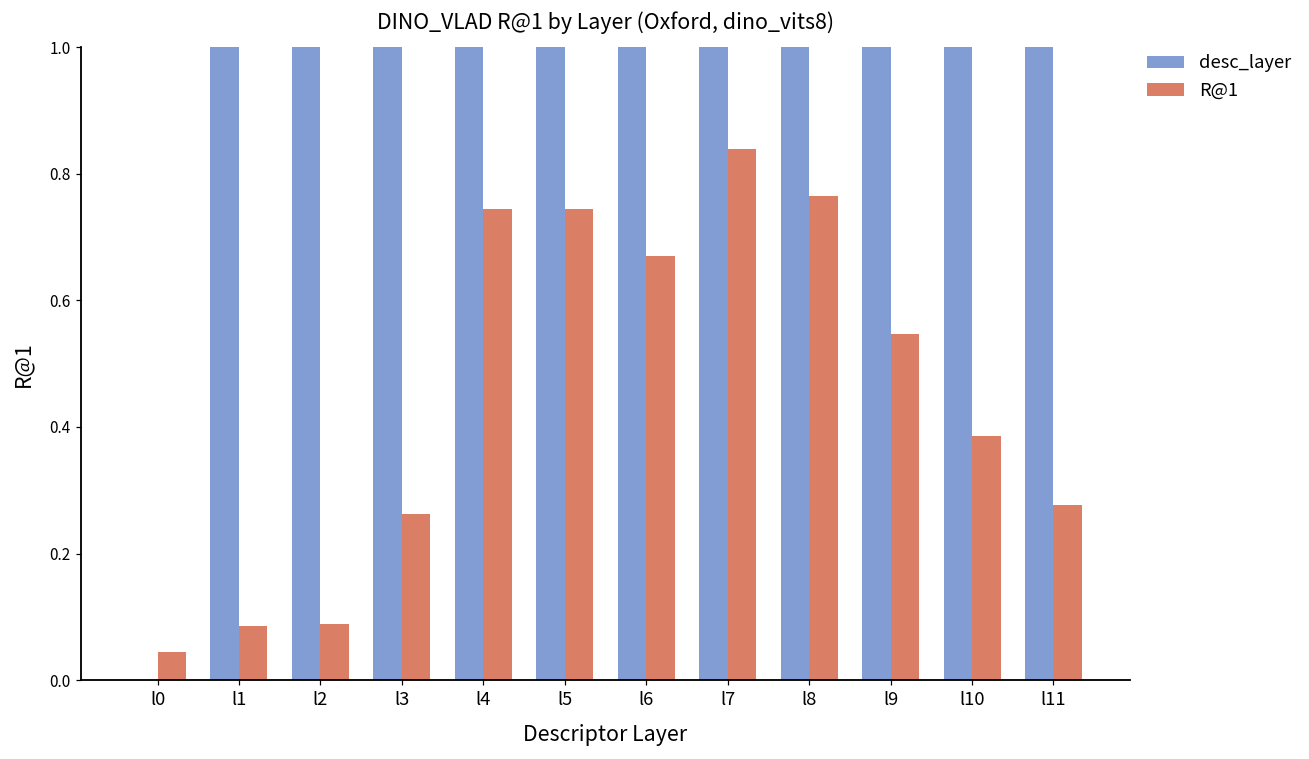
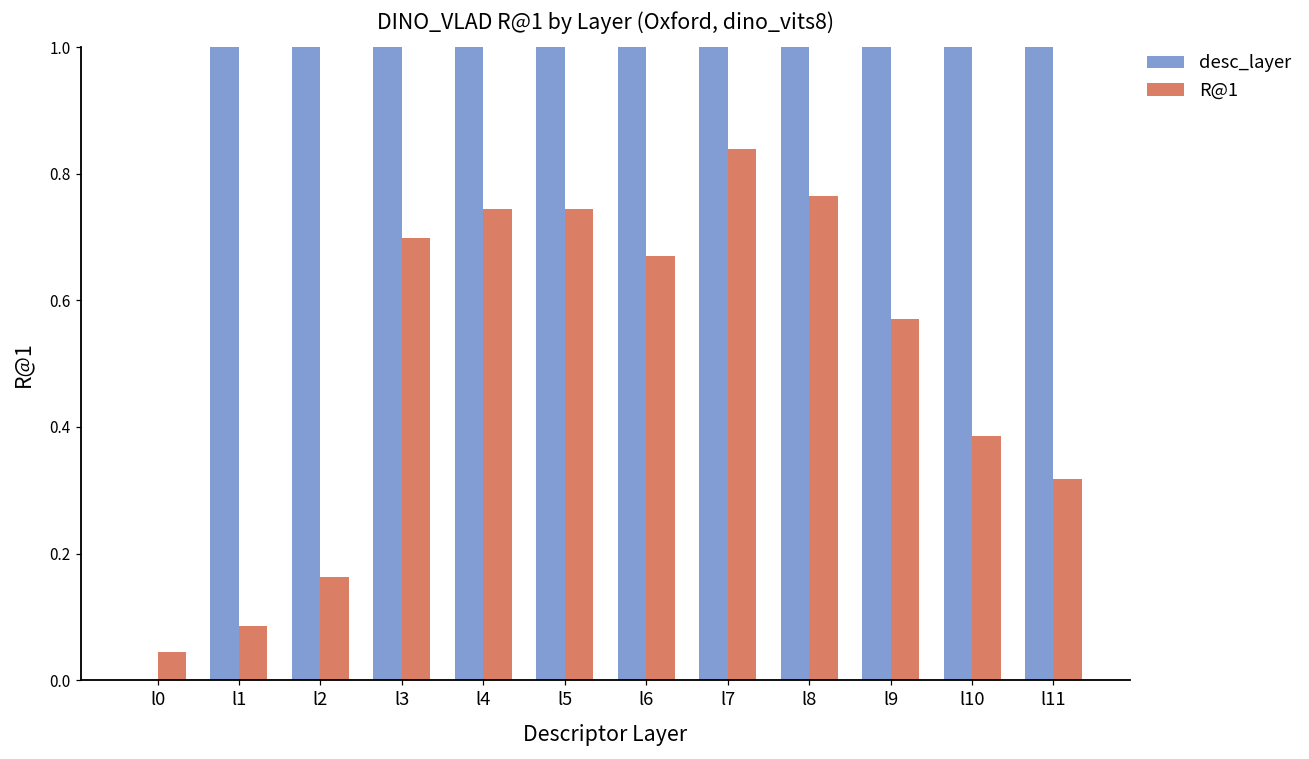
R@1, l2: 0.09 -> 0.16
R@1, l3: 0.26 -> 0.70
R@1, l9: 0.55 -> 0.57
R@1, l11: 0.28 -> 0.32
